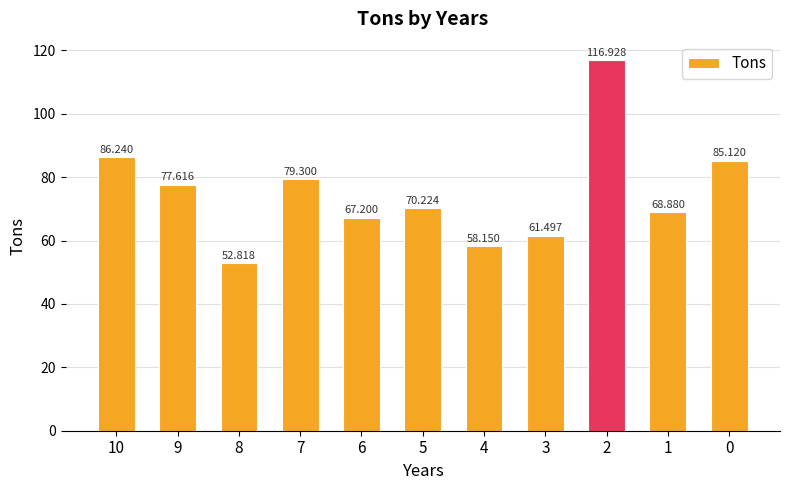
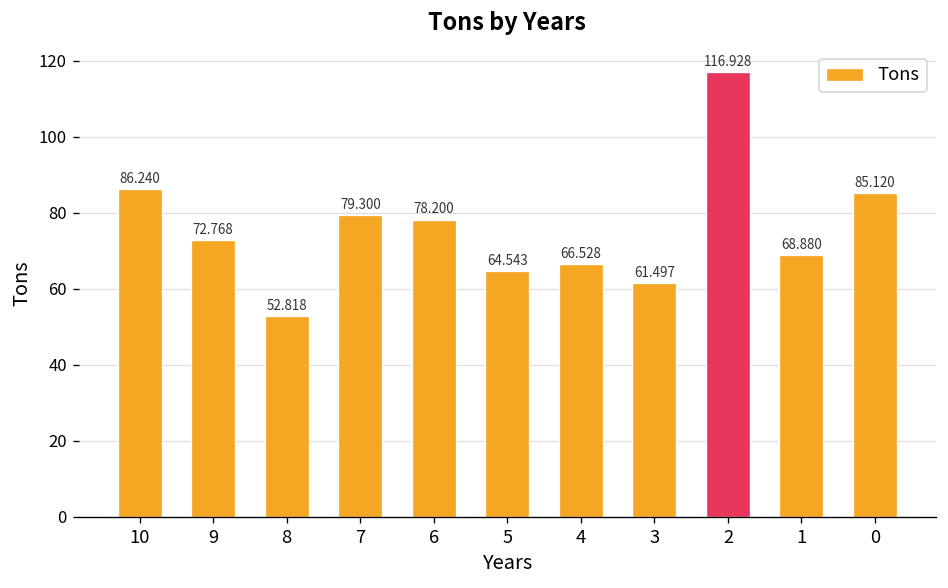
9: 77.616 -> 72.768
6: 67.200 -> 78.200
5: 70.224 -> 64.543
4: 58.150 -> 66.528
